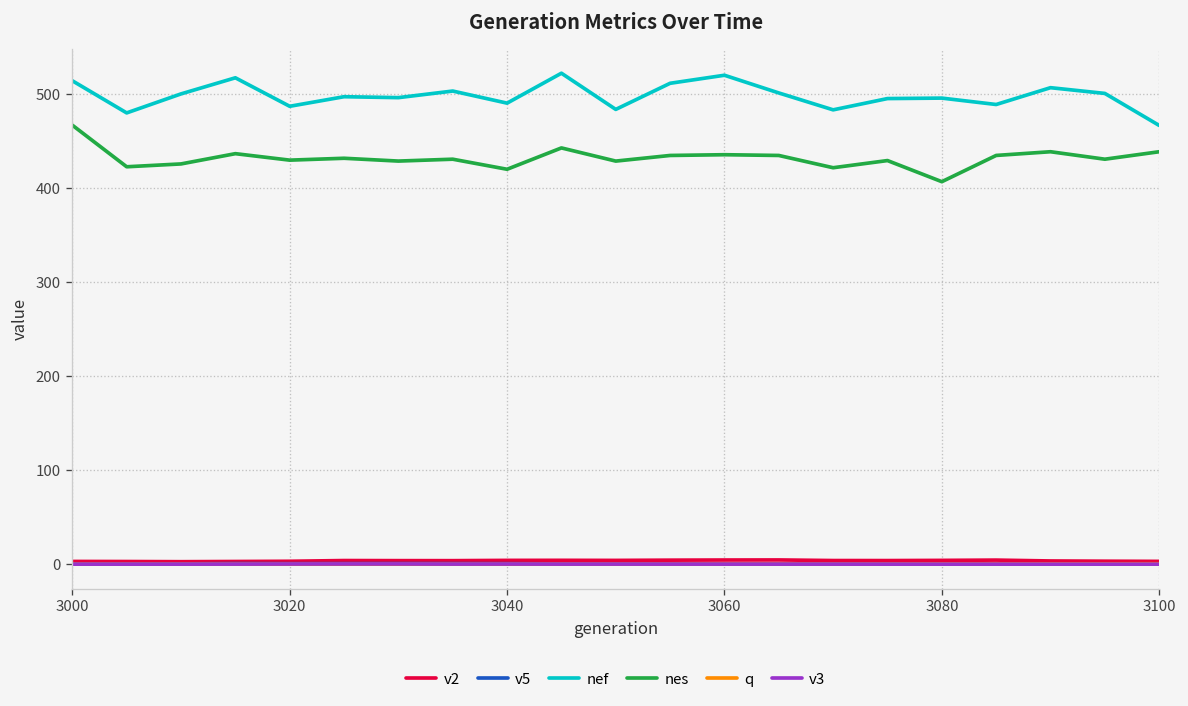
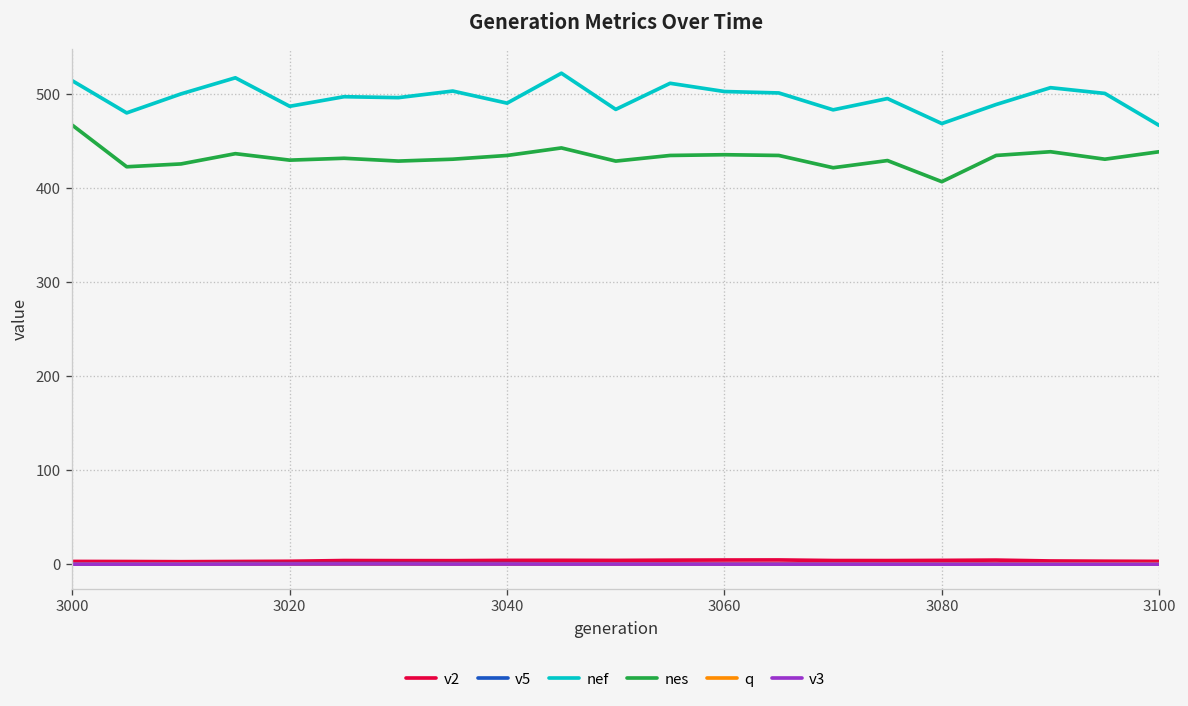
nes, 3040: 420 -> 430
nef, 3060: 520 -> 500
nef, 3080: 500 -> 470
